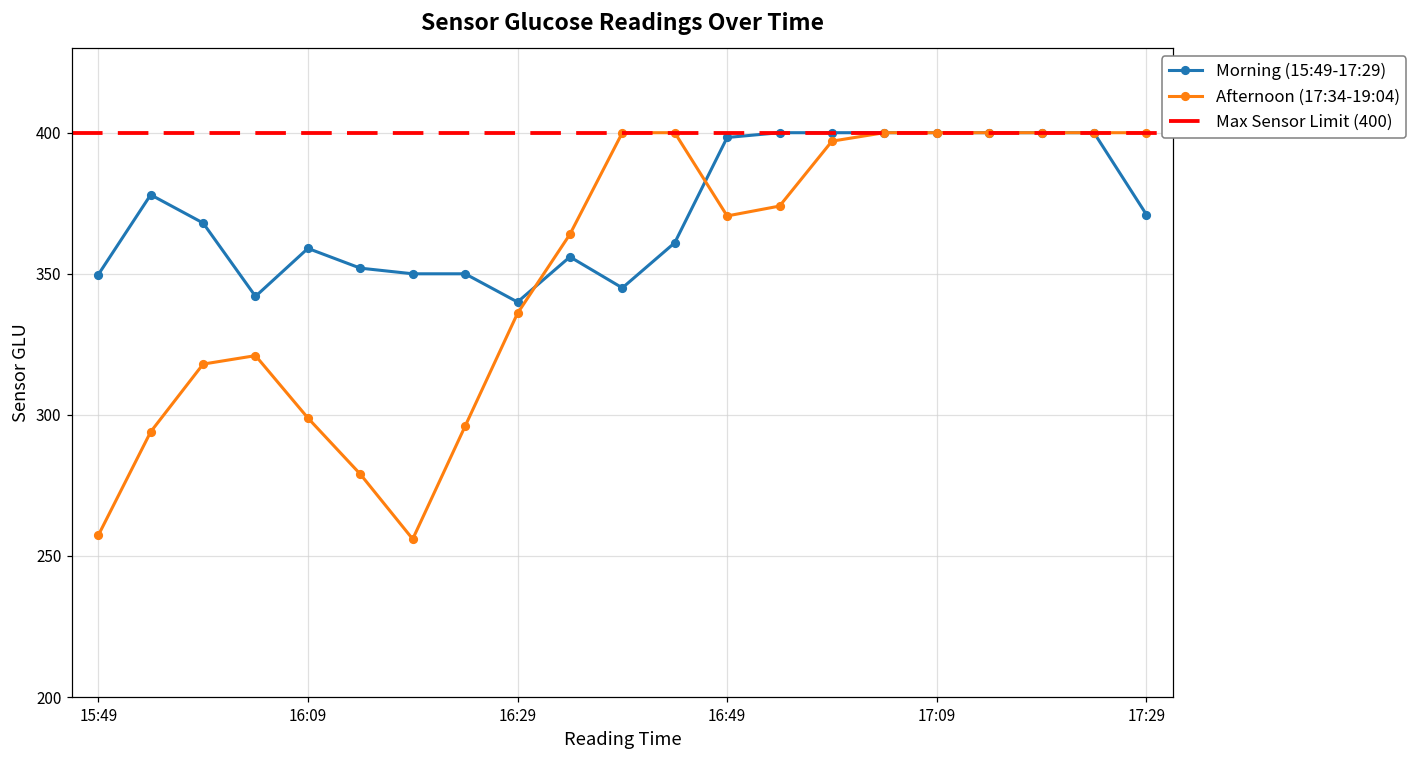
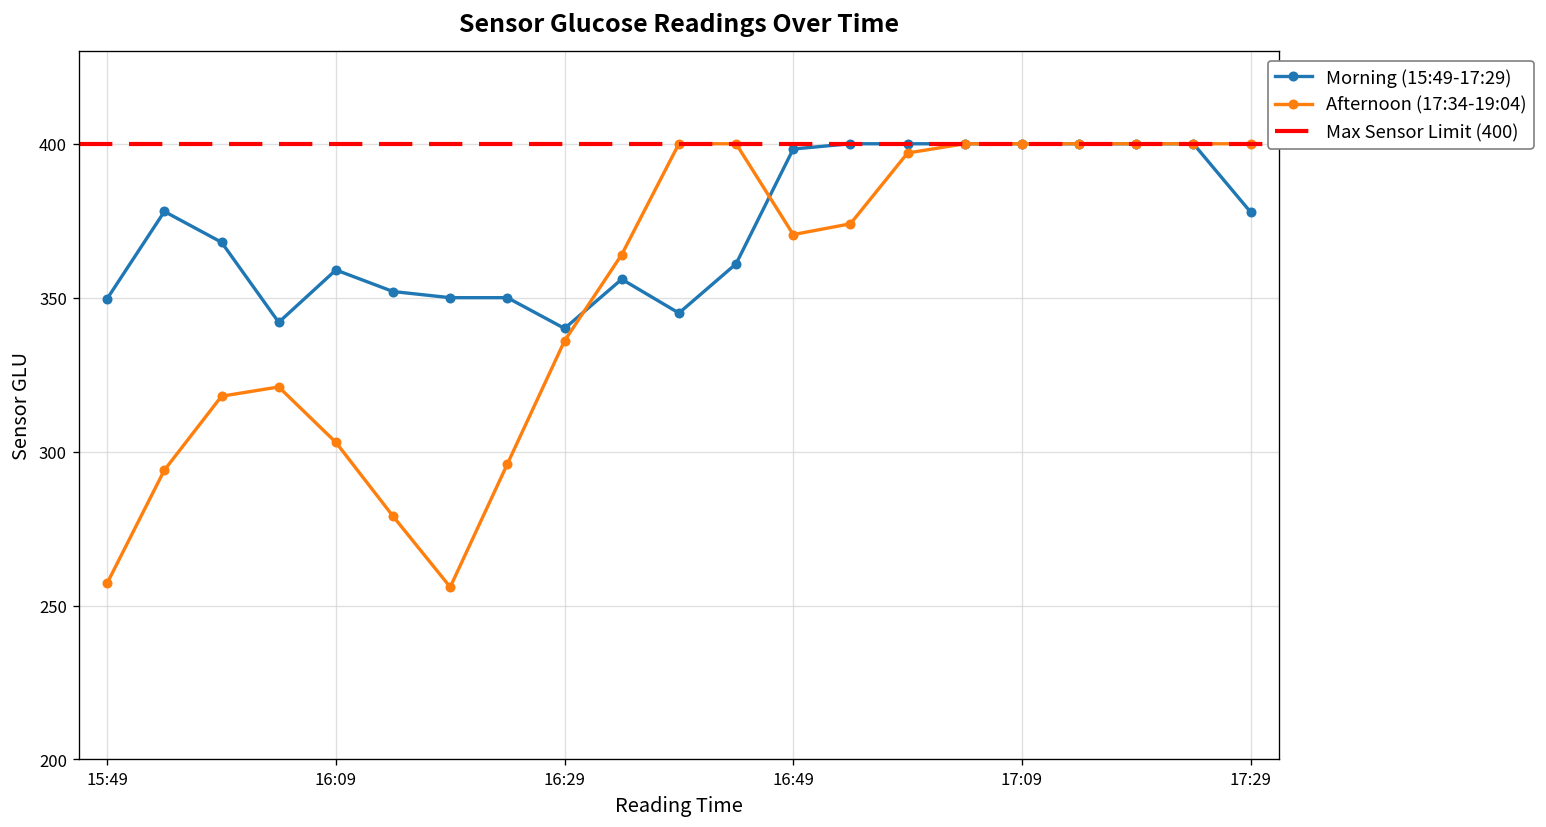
Afternoon (17:34-19:04), 16:09: 299 -> 303
Morning (15:49-17:29), 17:29: 371 -> 378
